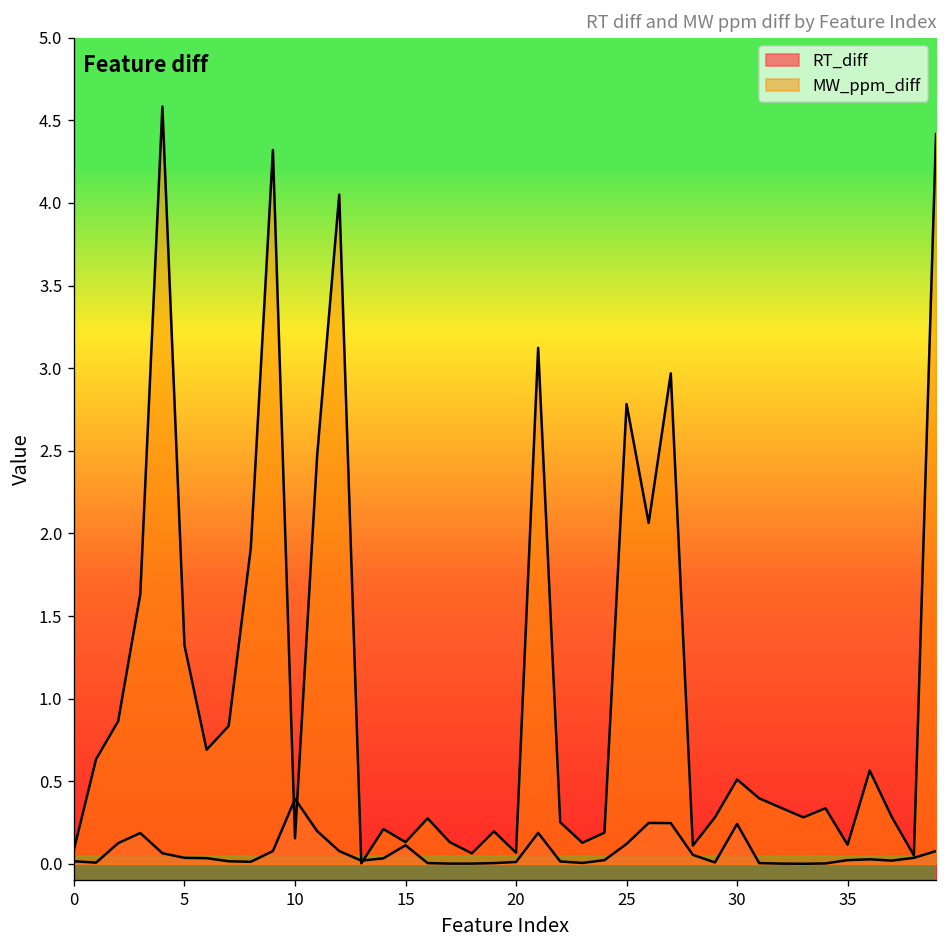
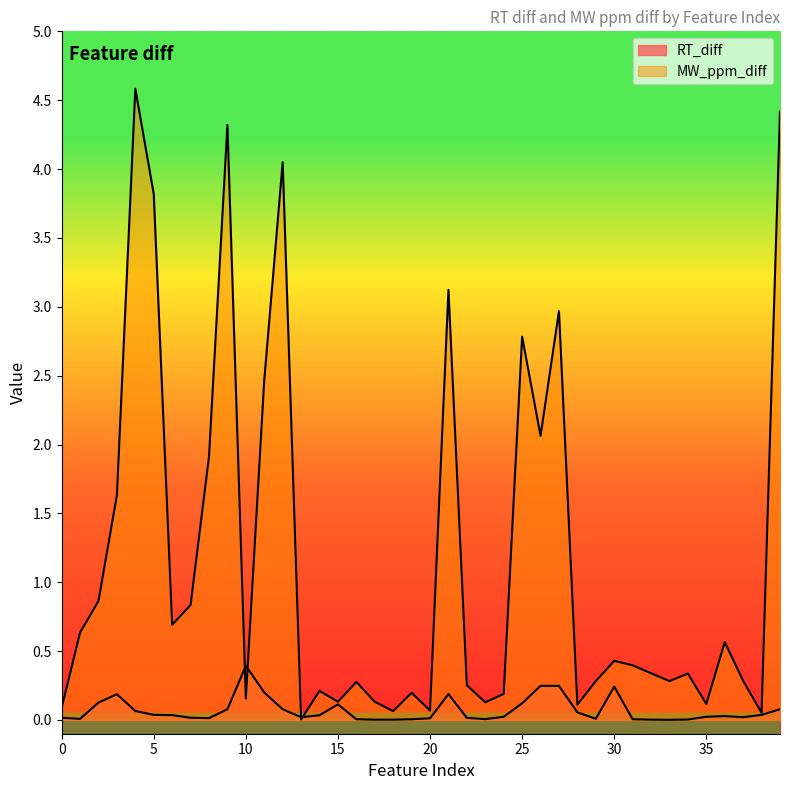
MW_ppm_diff, 5: 1.32 -> 3.82
MW_ppm_diff, 30: 0.51 -> 0.43
